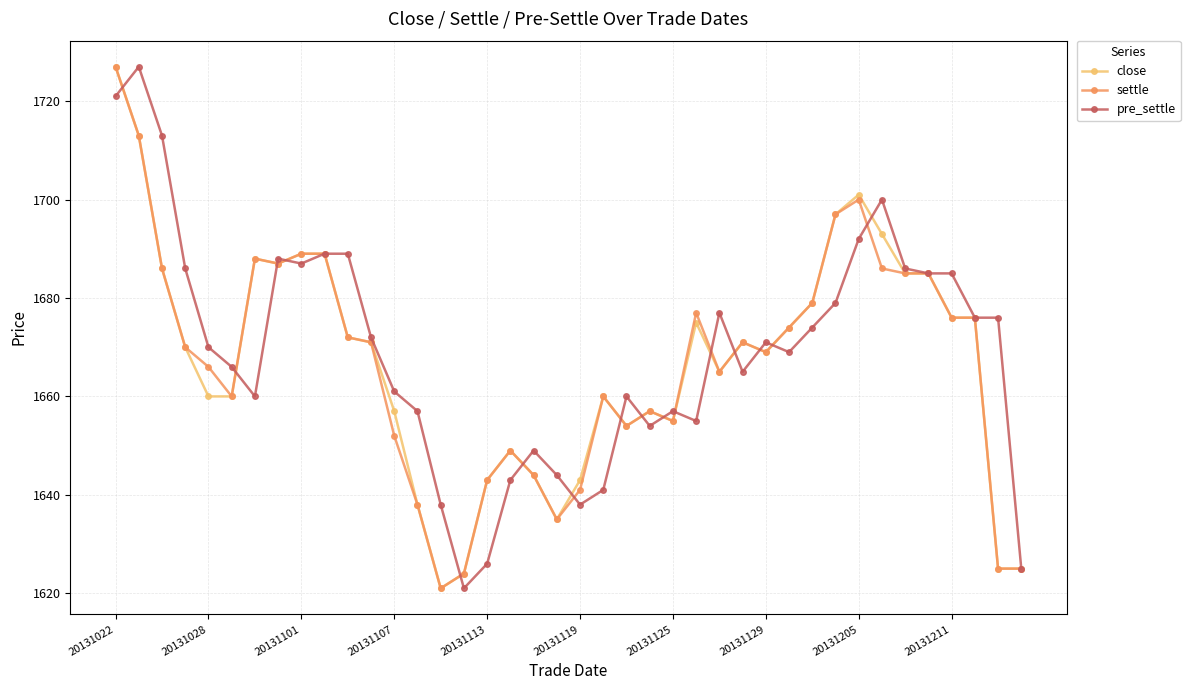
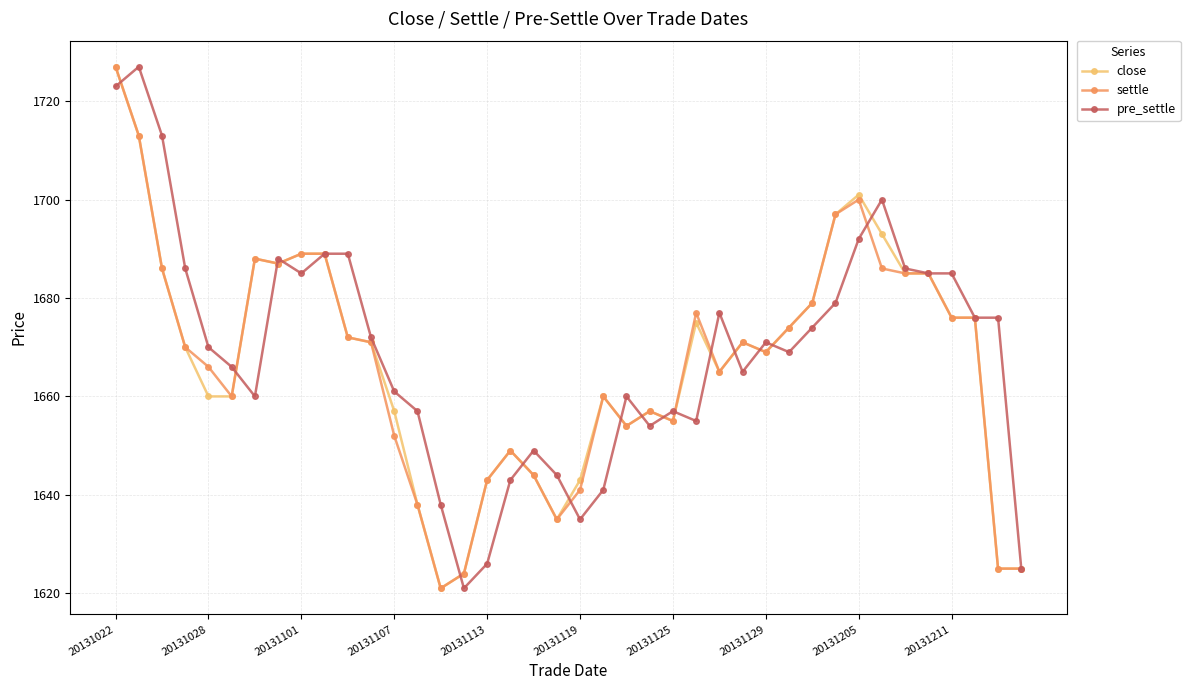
pre_settle, 20131022: 1721 -> 1723
pre_settle, 20131101: 1687 -> 1685
pre_settle, 20131119: 1638 -> 1635
